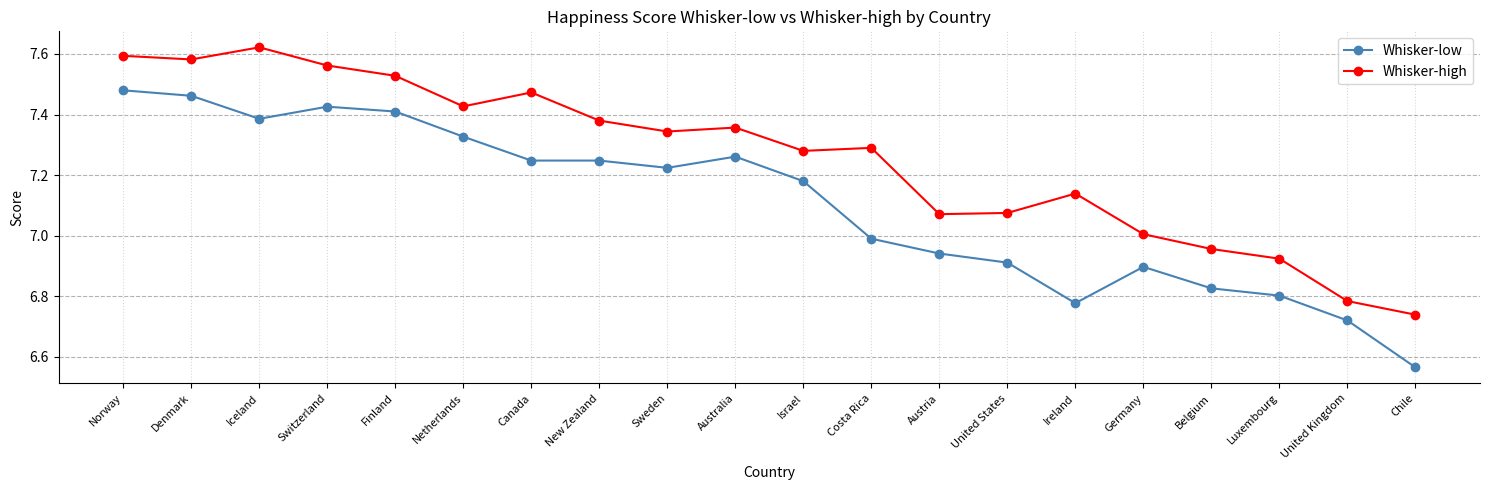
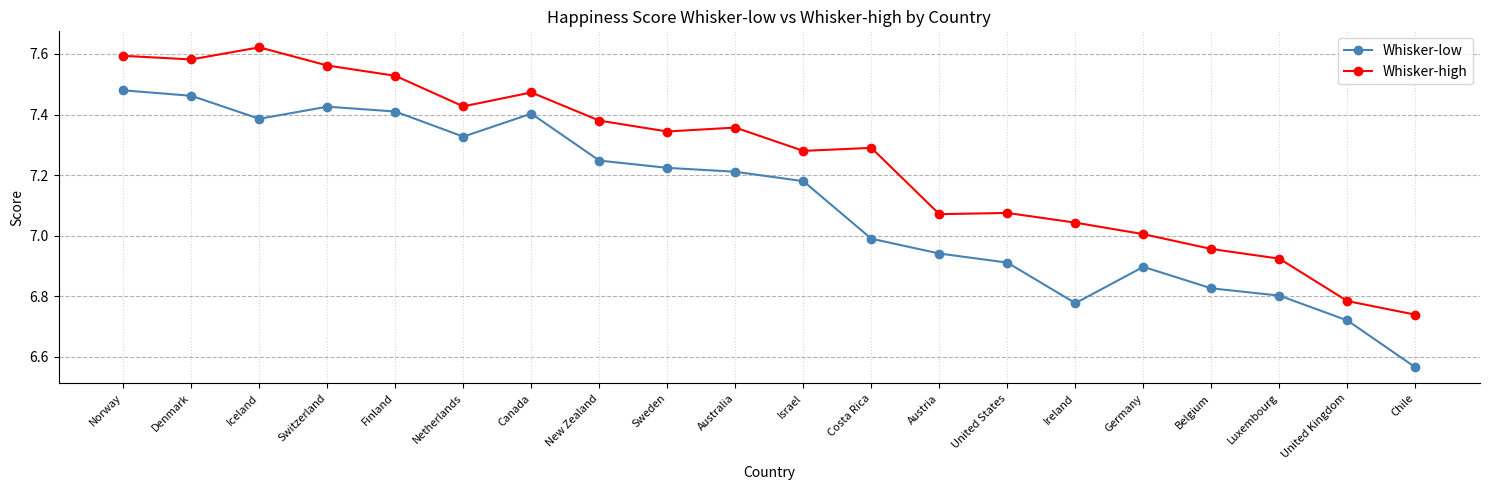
Whisker-low, Canada: 7.25 -> 7.40
Whisker-low, Australia: 7.26 -> 7.21
Whisker-high, Ireland: 7.14 -> 7.04
